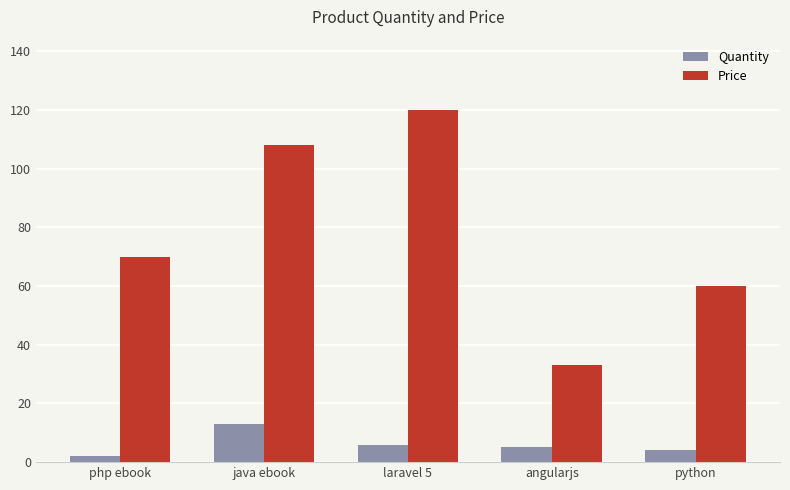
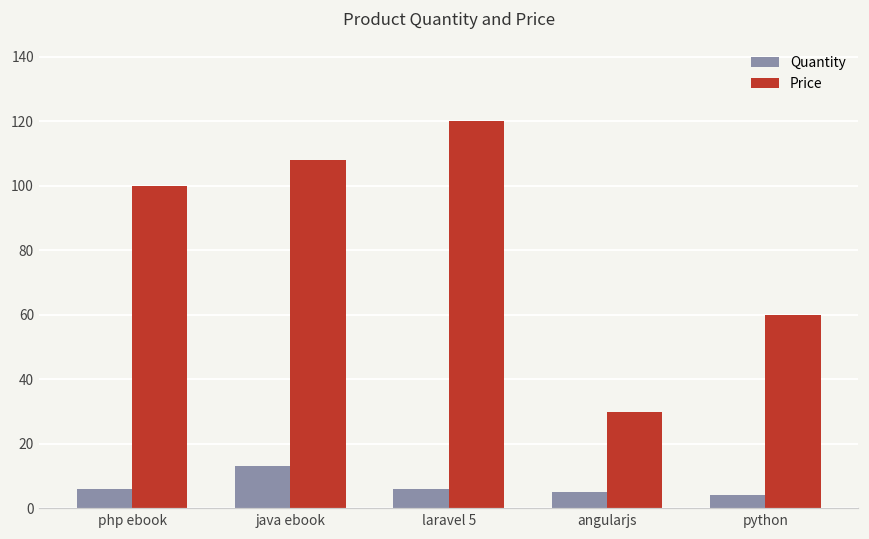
Quantity, php ebook: 2 -> 6
Price, php ebook: 70 -> 100
Price, angularjs: 33 -> 30
